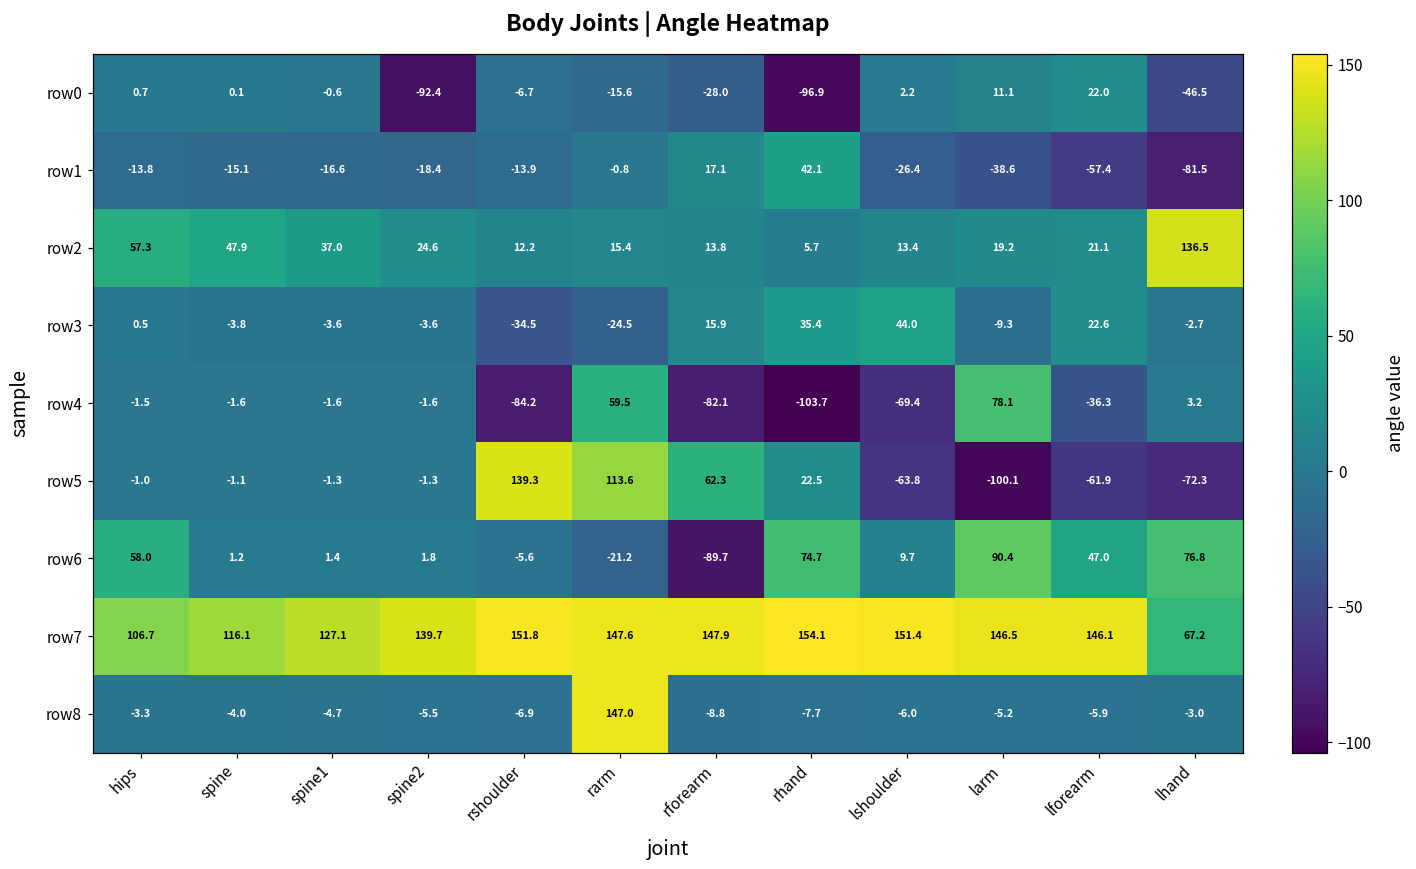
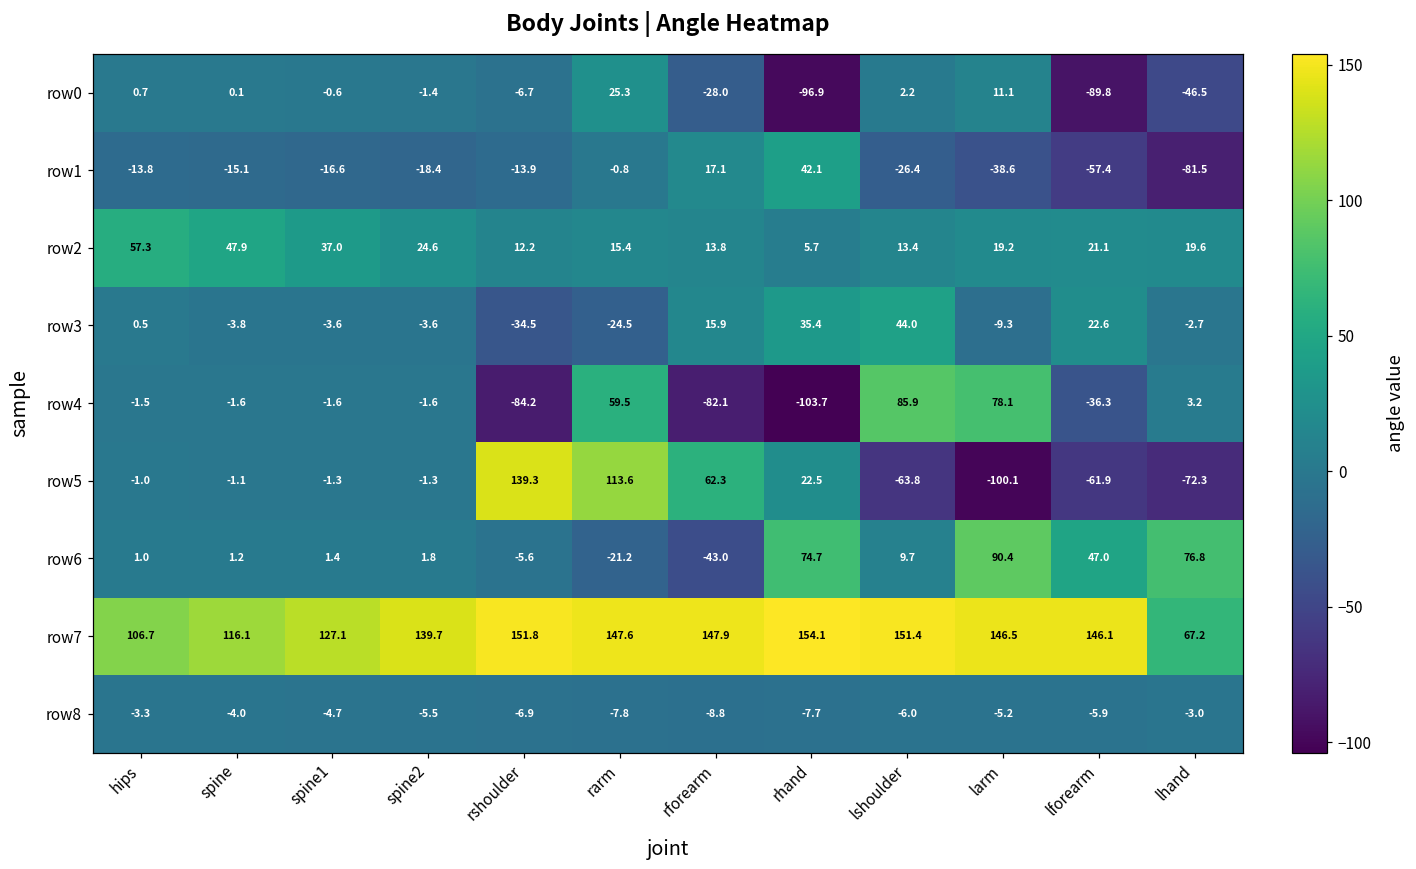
row0, spine2: -92.4 -> -1.4
row0, rarm: -15.6 -> 25.3
row0, lforearm: 22.0 -> -89.8
row2, lhand: 136.5 -> 19.6
row4, lshoulder: -69.4 -> 85.9
row6, hips: 58.0 -> 1.0
row6, rforearm: -89.7 -> -43.0
row8, rarm: 147.0 -> -7.8
